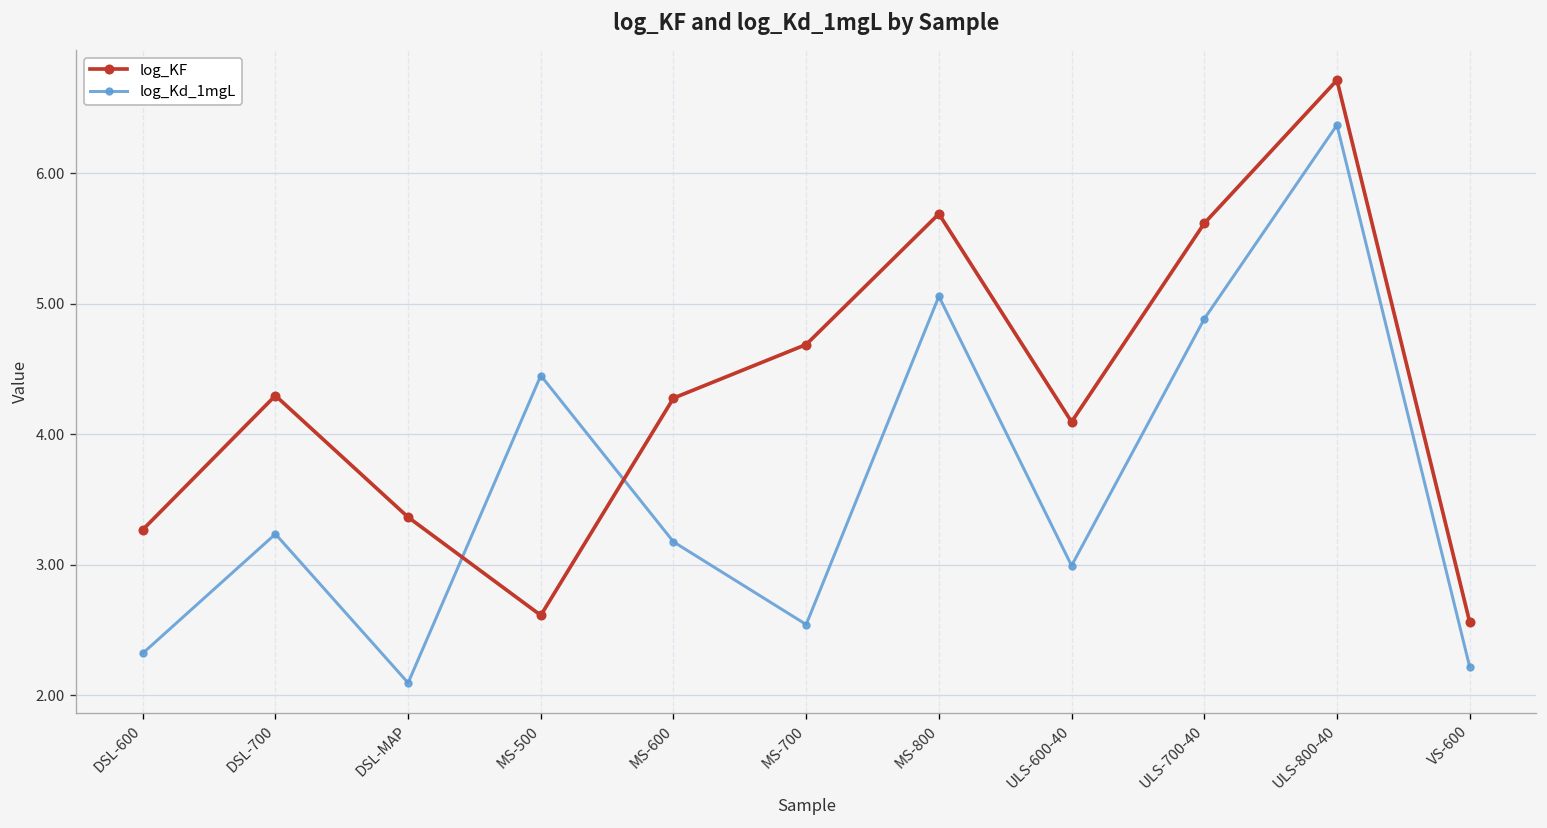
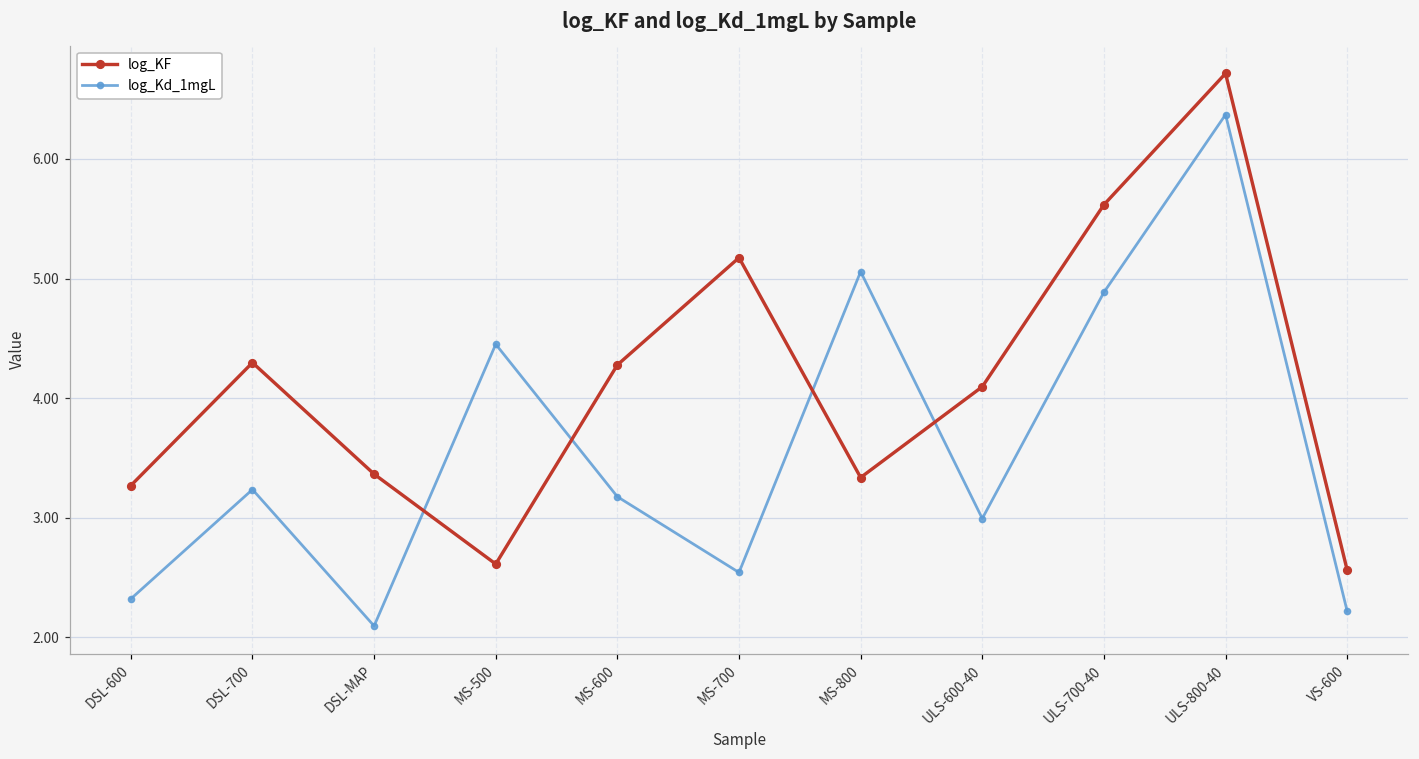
log_KF, MS-700: 4.69 -> 5.17
log_KF, MS-800: 5.69 -> 3.34
